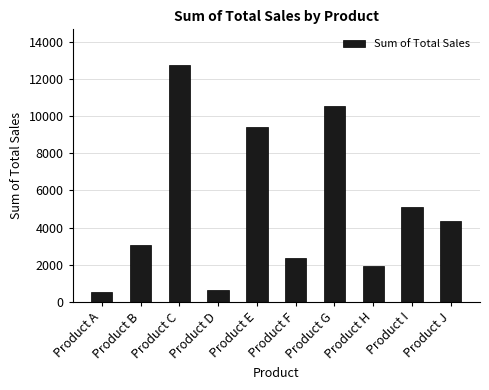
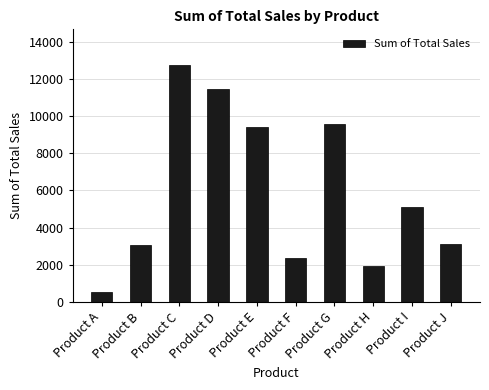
Product D: 600 -> 11400
Product G: 10500 -> 9600
Product J: 4400 -> 3100
